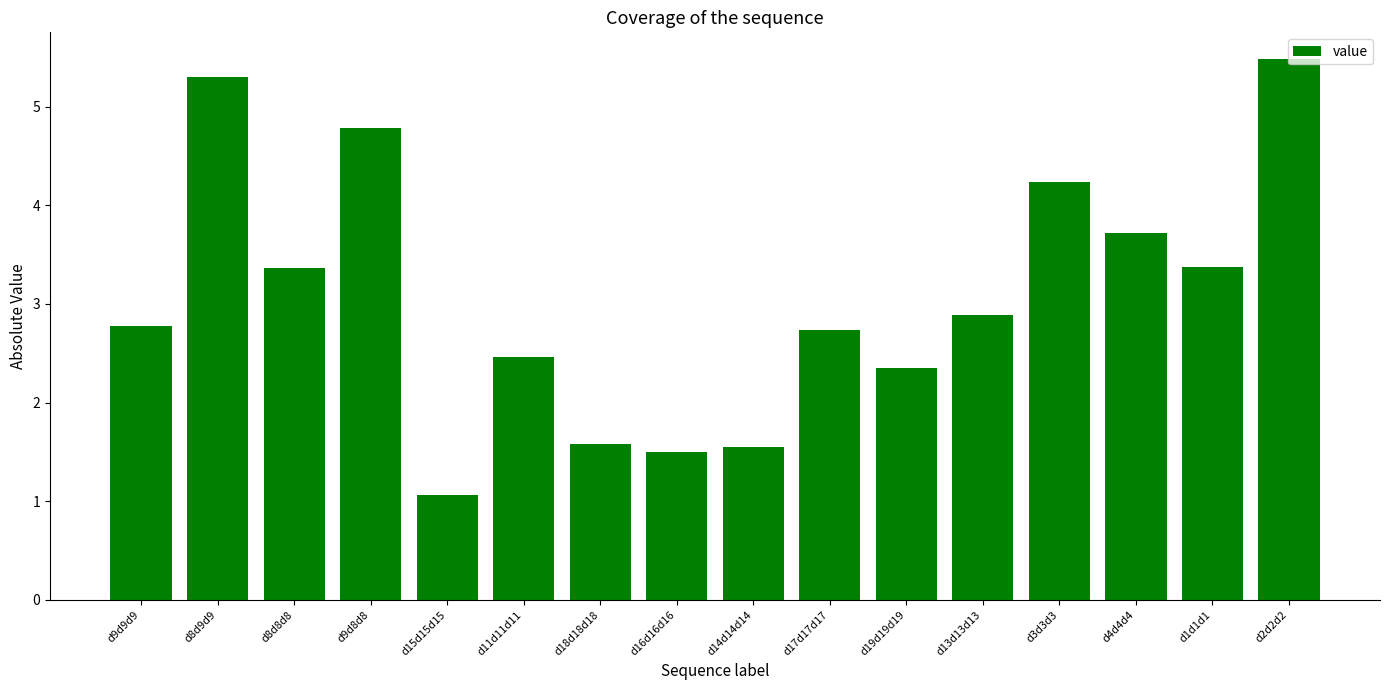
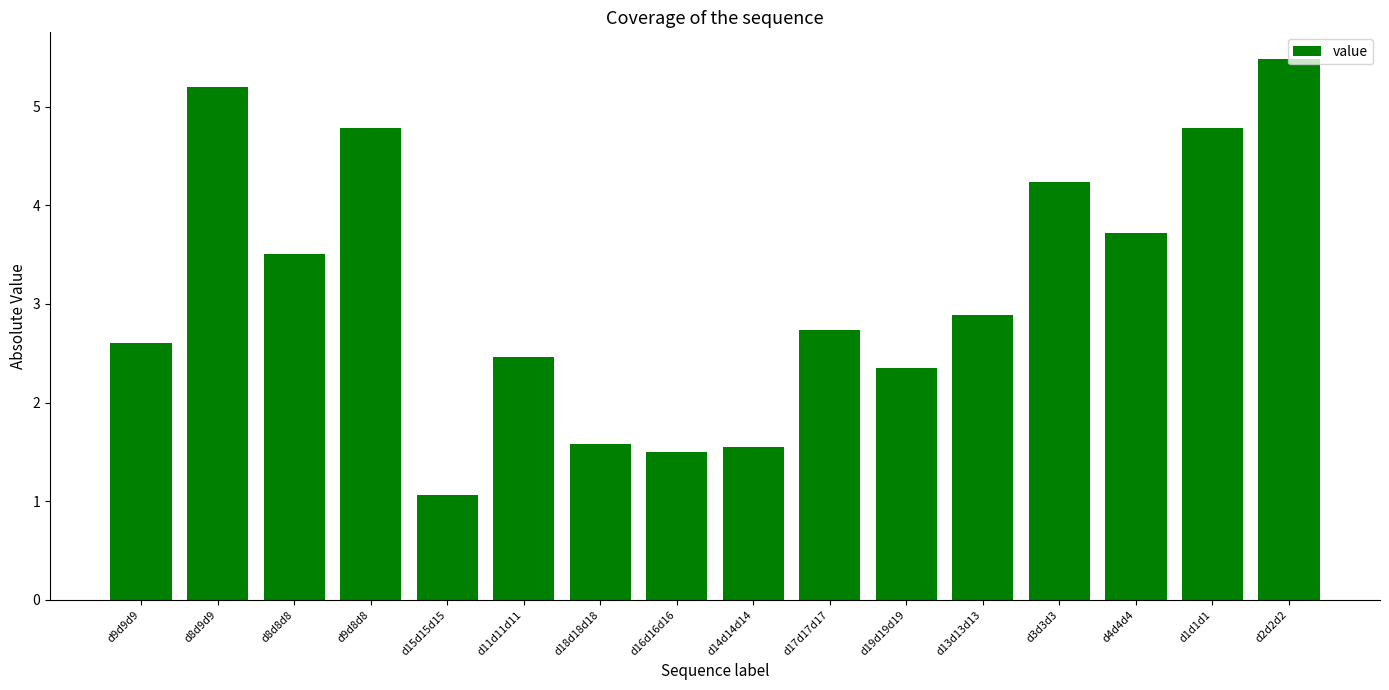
d9d9d9: 2.8 -> 2.6
d8d9d9: 5.3 -> 5.2
d8d8d8: 3.4 -> 3.5
d1d1d1: 3.4 -> 4.8
